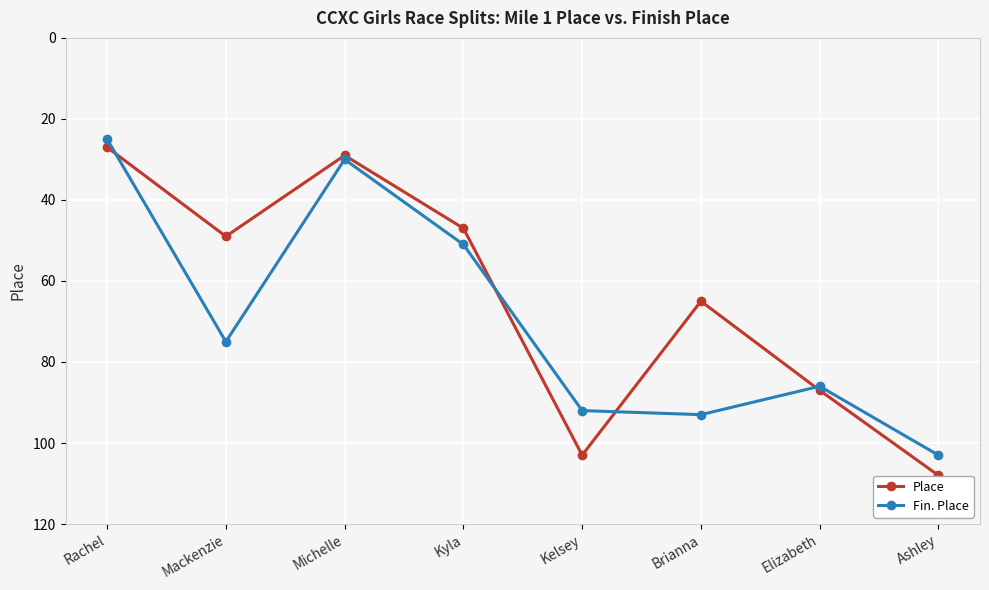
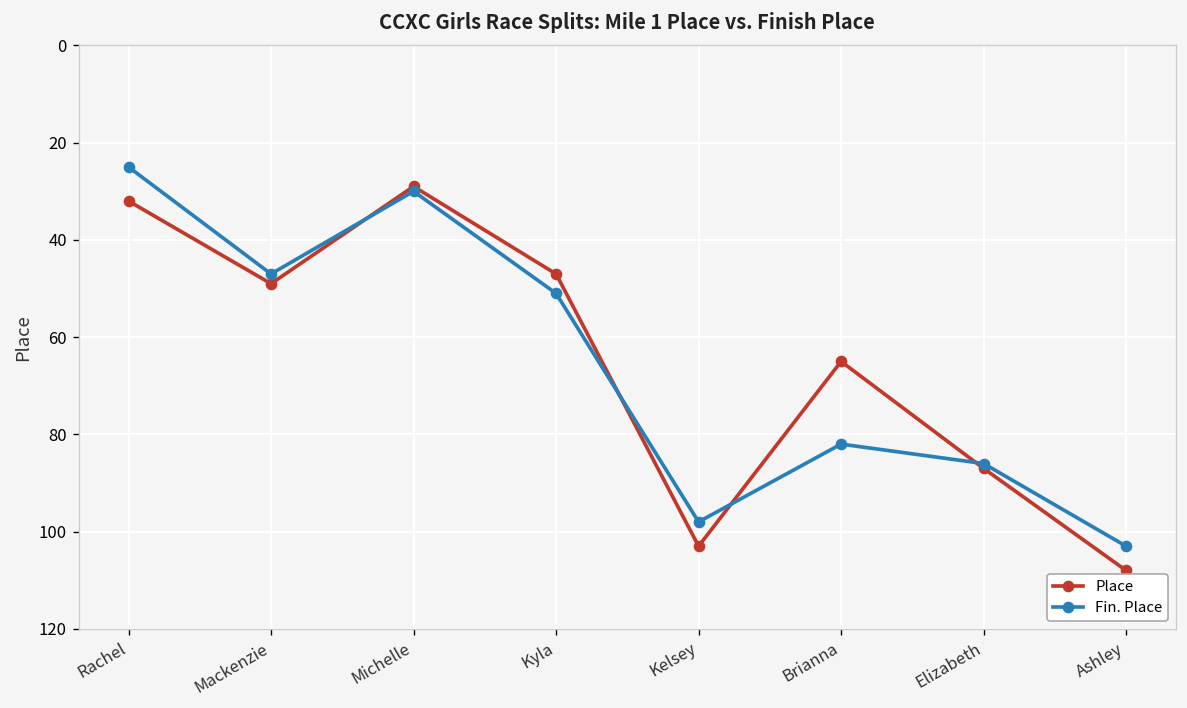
Place, Rachel: 27 -> 32
Fin. Place, Mackenzie: 75 -> 47
Fin. Place, Kelsey: 92 -> 98
Fin. Place, Brianna: 93 -> 82
